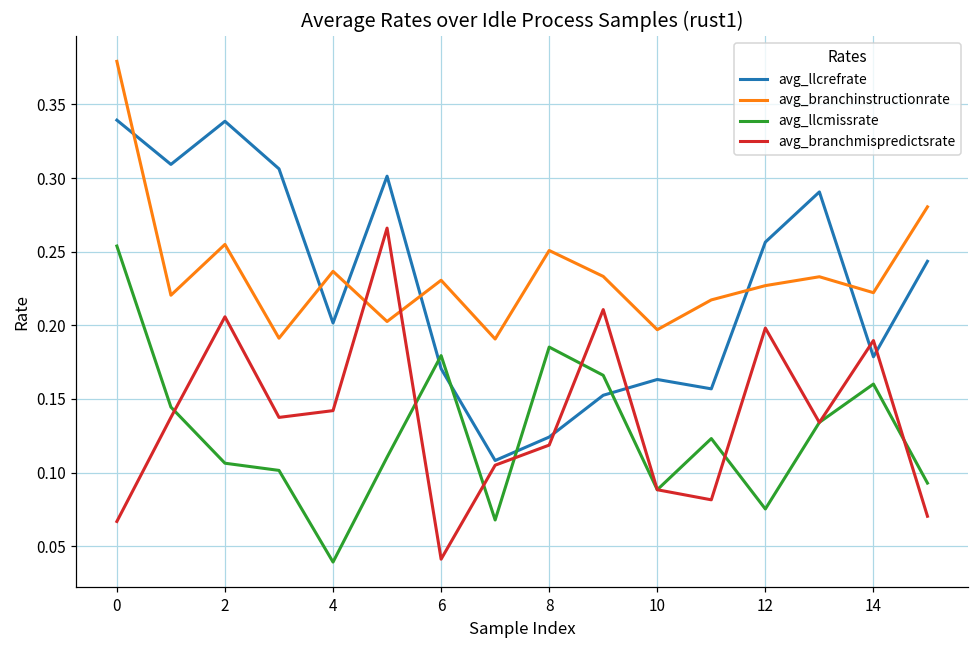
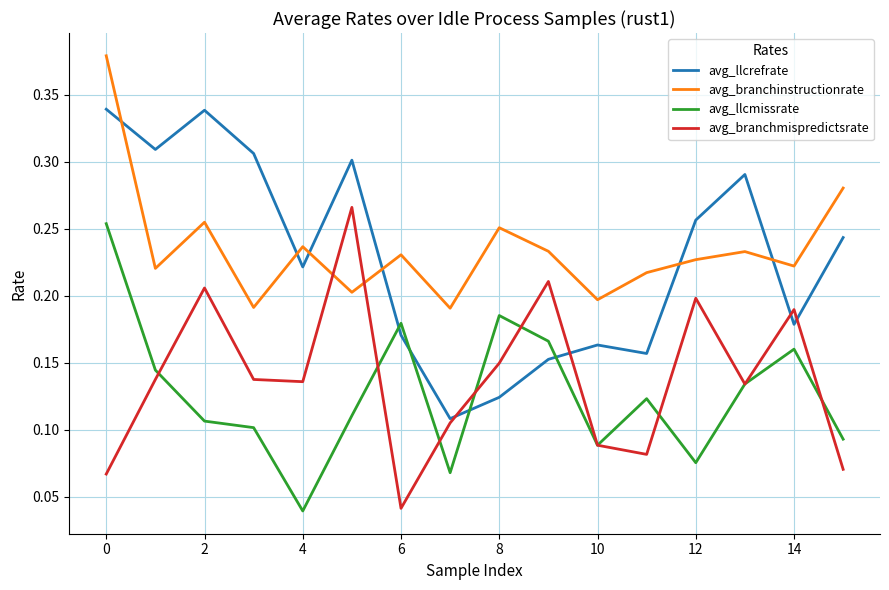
avg_llcrefrate, 4: 0.202 -> 0.222
avg_branchmispredictsrate, 4: 0.142 -> 0.136
avg_branchmispredictsrate, 8: 0.119 -> 0.150
